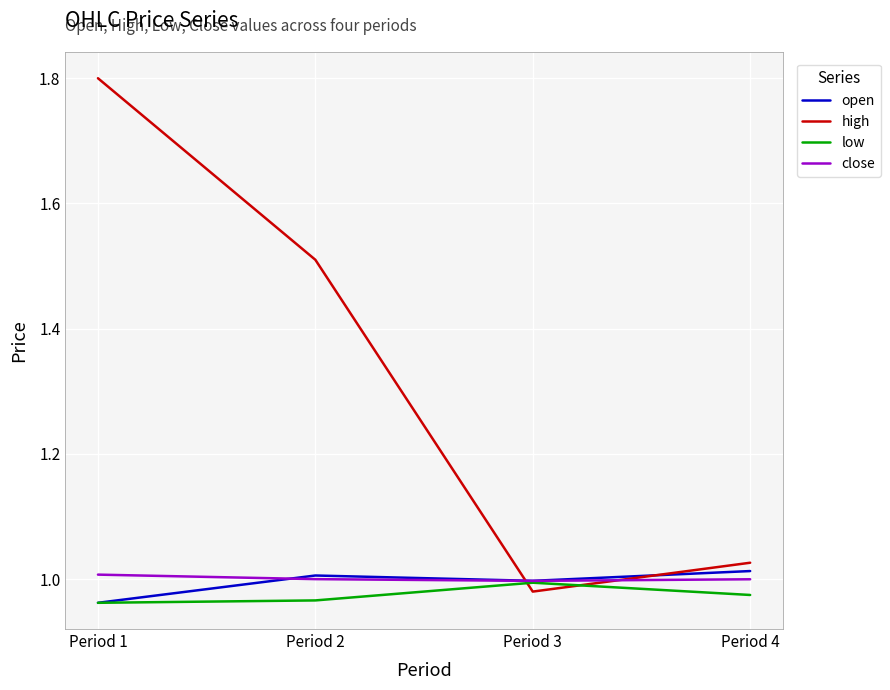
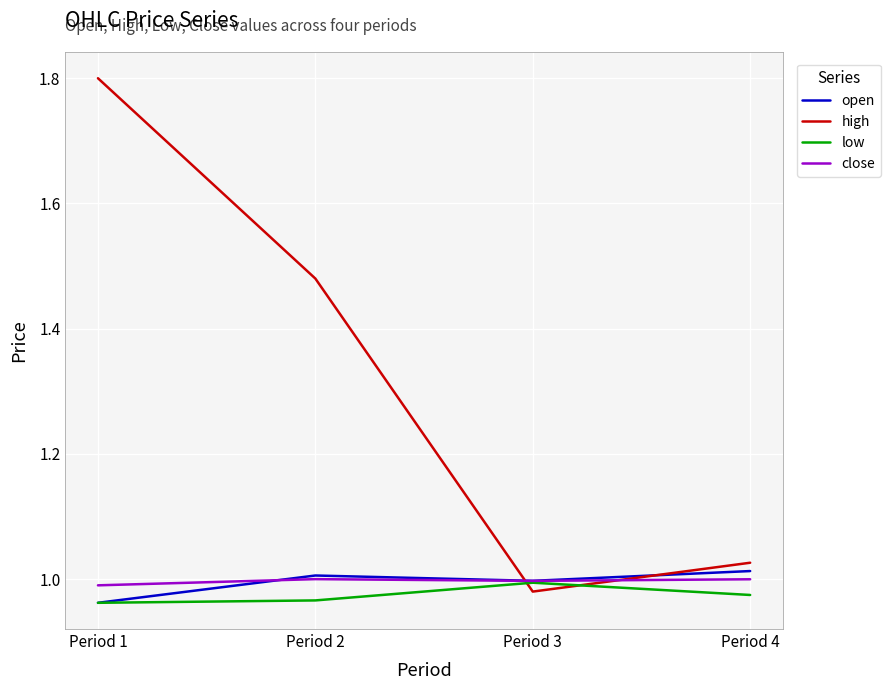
close, Period 1: 1.01 -> 0.99
high, Period 2: 1.51 -> 1.48
